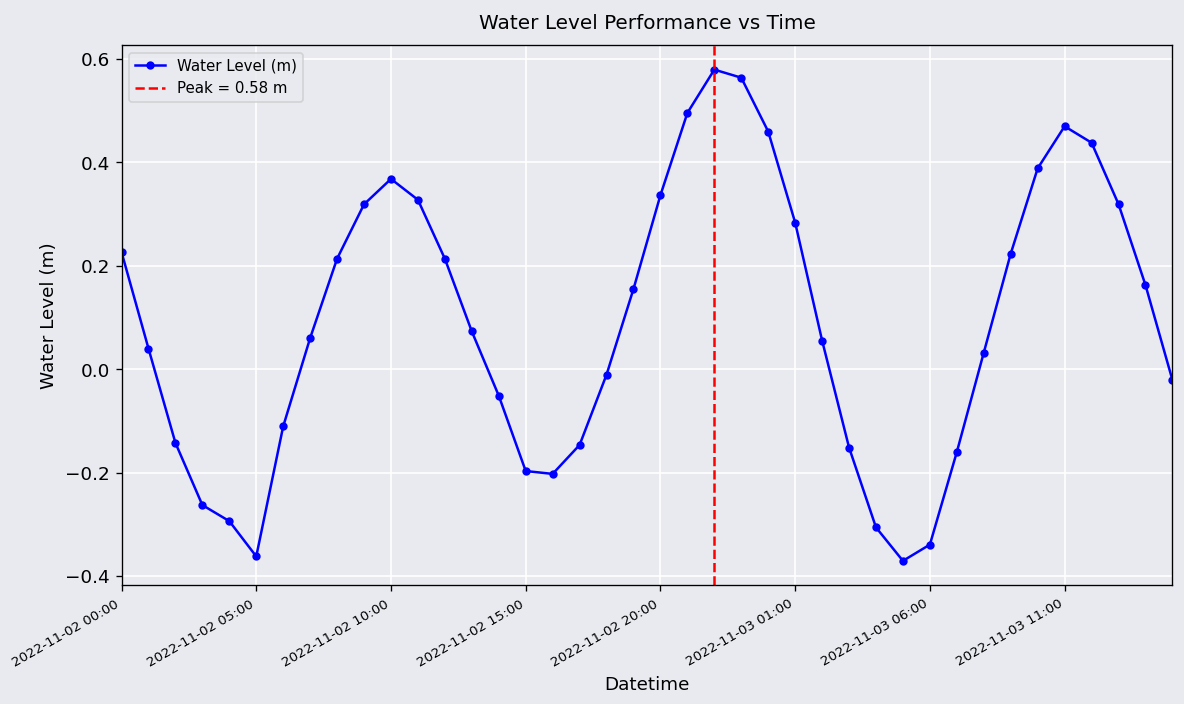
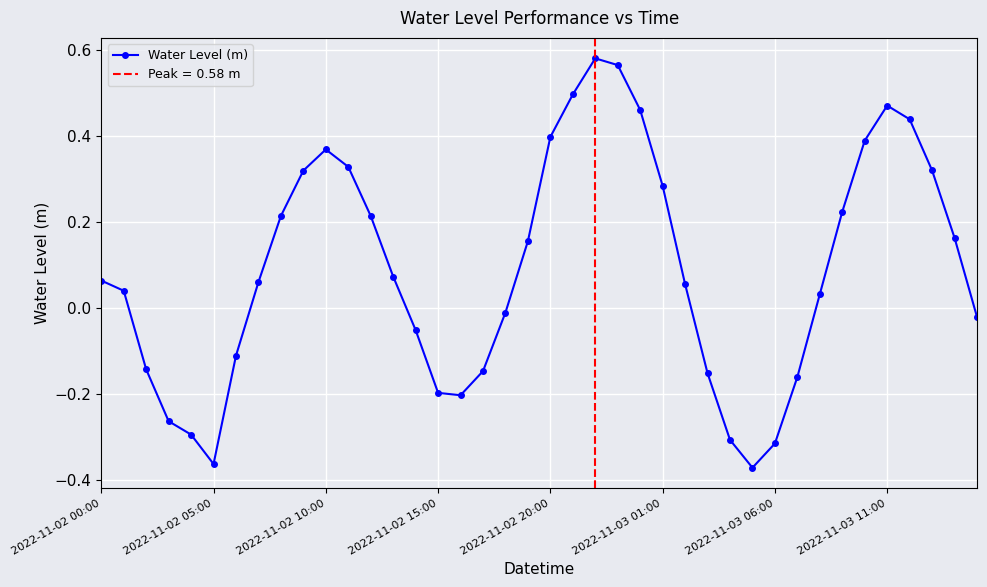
2022-11-02 00:00: 0.23 -> 0.06
2022-11-02 20:00: 0.34 -> 0.40
2022-11-03 06:00: -0.34 -> -0.31
